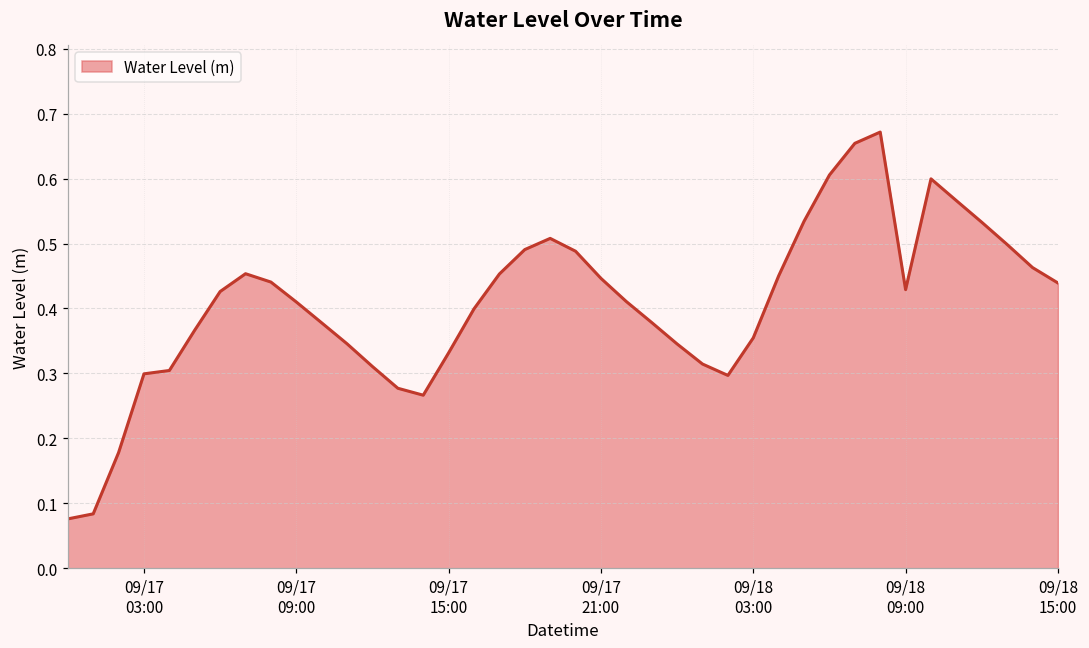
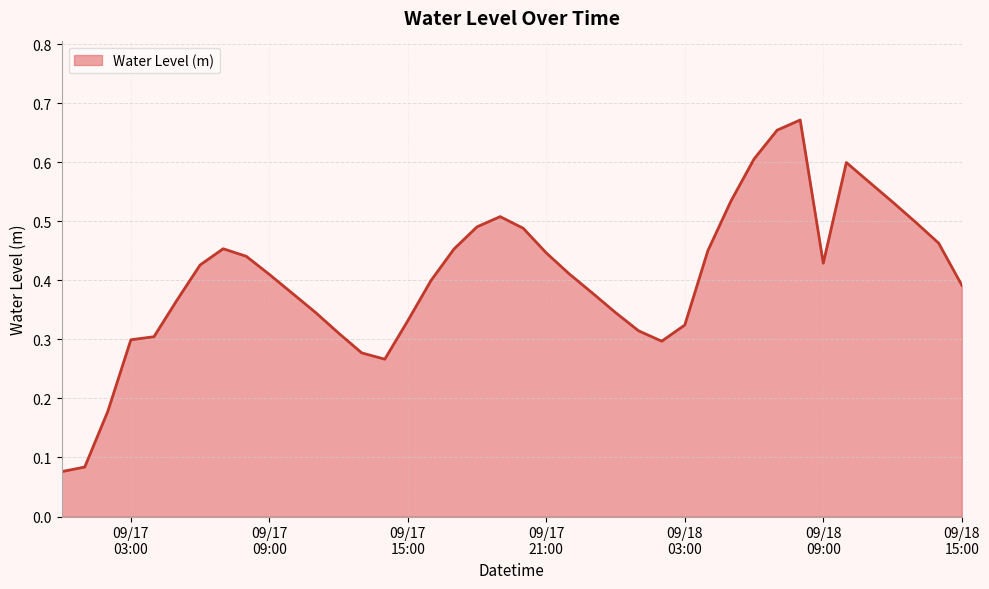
09/18 03:00: 0.35 -> 0.32
09/18 15:00: 0.44 -> 0.39
